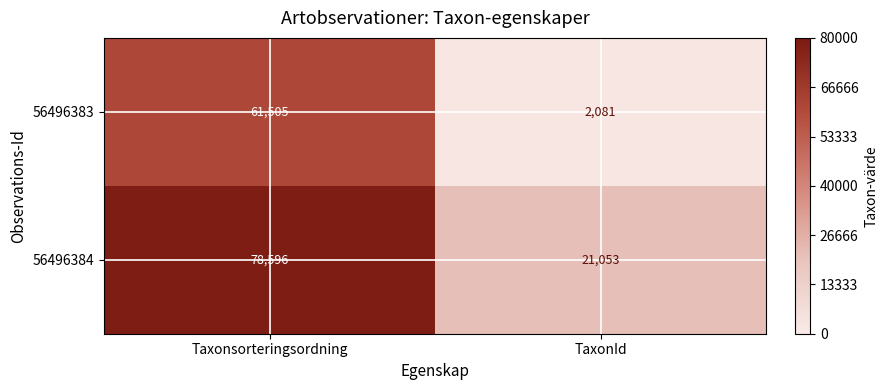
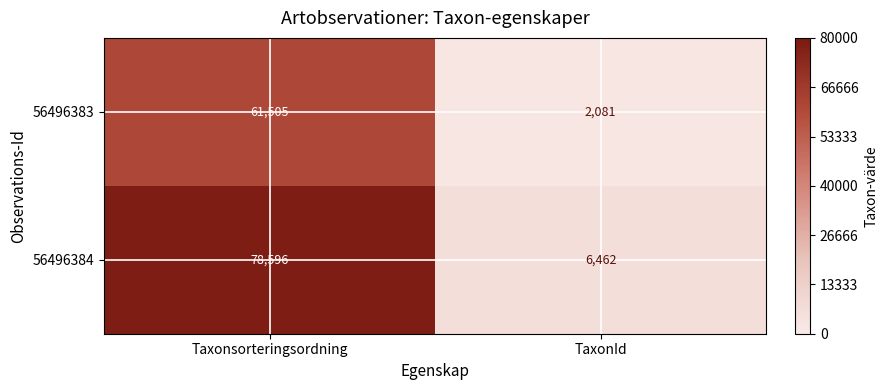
56496384, TaxonId: 21,053 -> 6,462
